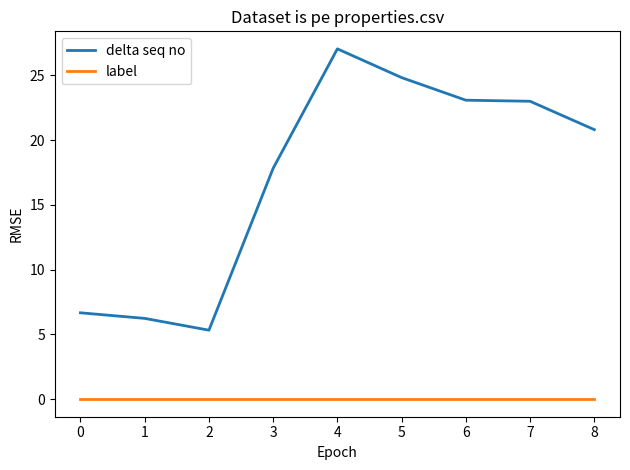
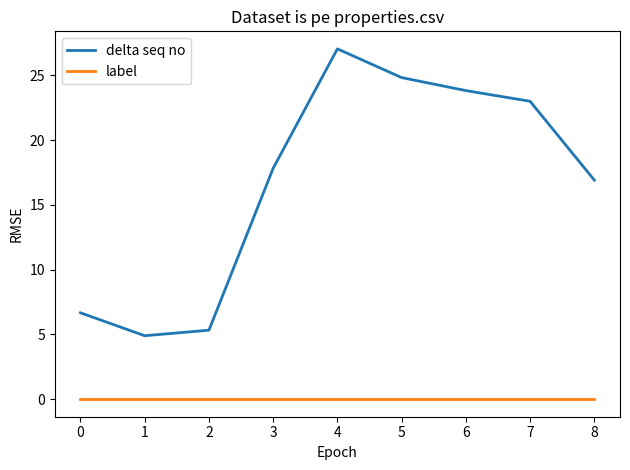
delta seq no, 1: 6.2 -> 4.9
delta seq no, 6: 23.1 -> 23.8
delta seq no, 8: 20.8 -> 16.9
